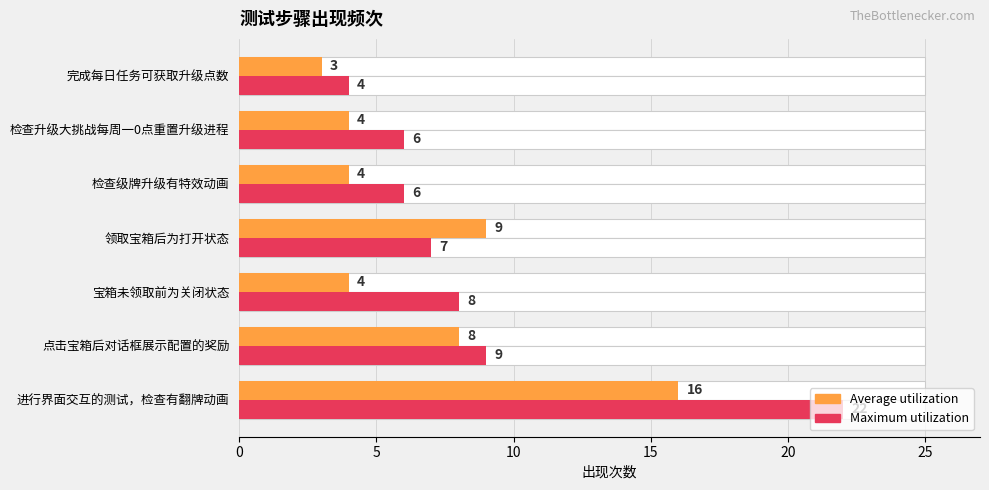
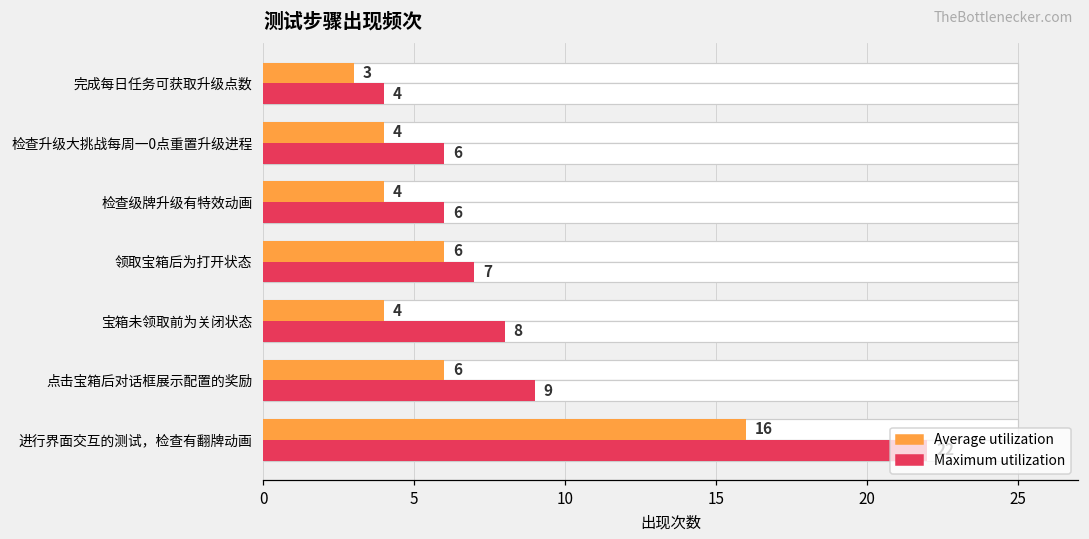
Average utilization, 领取宝箱后为打开状态: 9 -> 6
Average utilization, 点击宝箱后对话框展示配置的奖励: 8 -> 6
